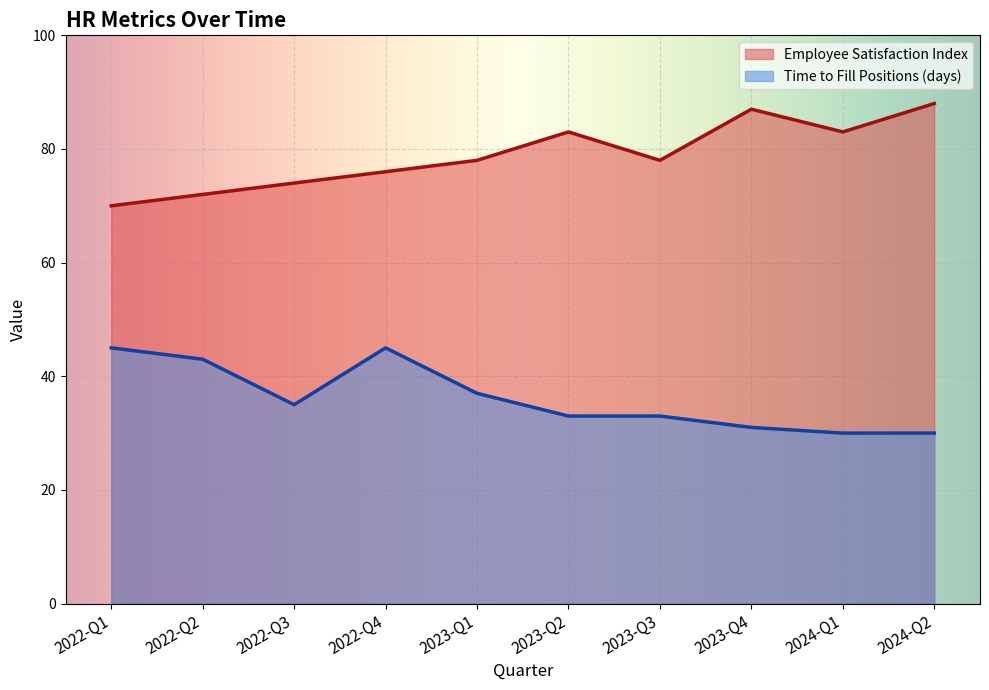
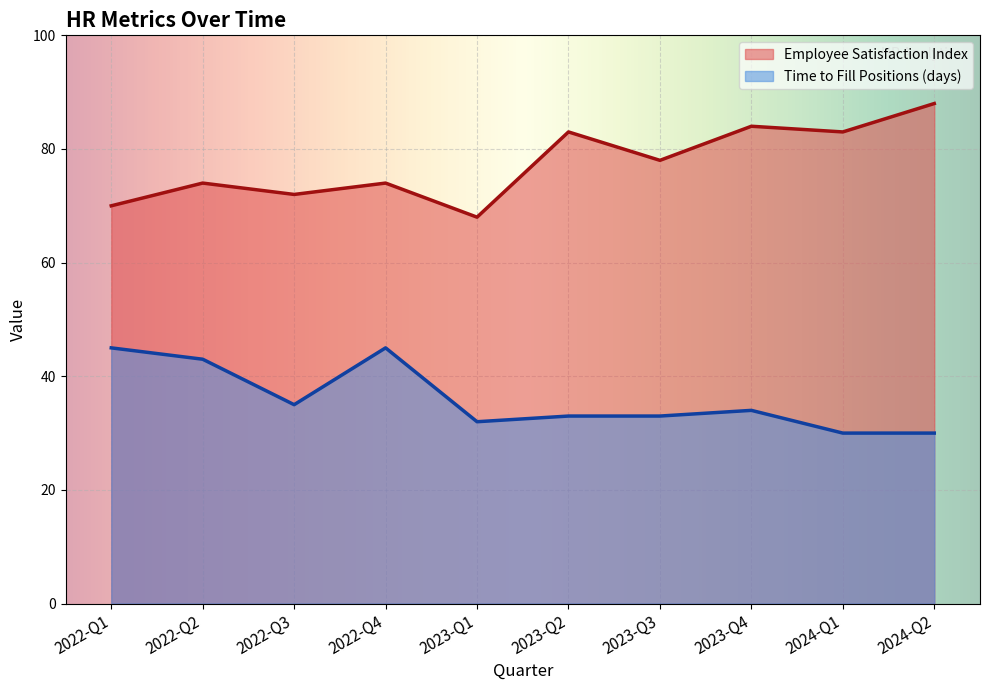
Employee Satisfaction Index, 2022-Q2: 72 -> 74
Employee Satisfaction Index, 2022-Q3: 74 -> 72
Employee Satisfaction Index, 2022-Q4: 76 -> 74
Employee Satisfaction Index, 2023-Q1: 78 -> 68
Time to Fill Positions (days), 2023-Q1: 37 -> 32
Employee Satisfaction Index, 2023-Q4: 87 -> 84
Time to Fill Positions (days), 2023-Q4: 31 -> 34
